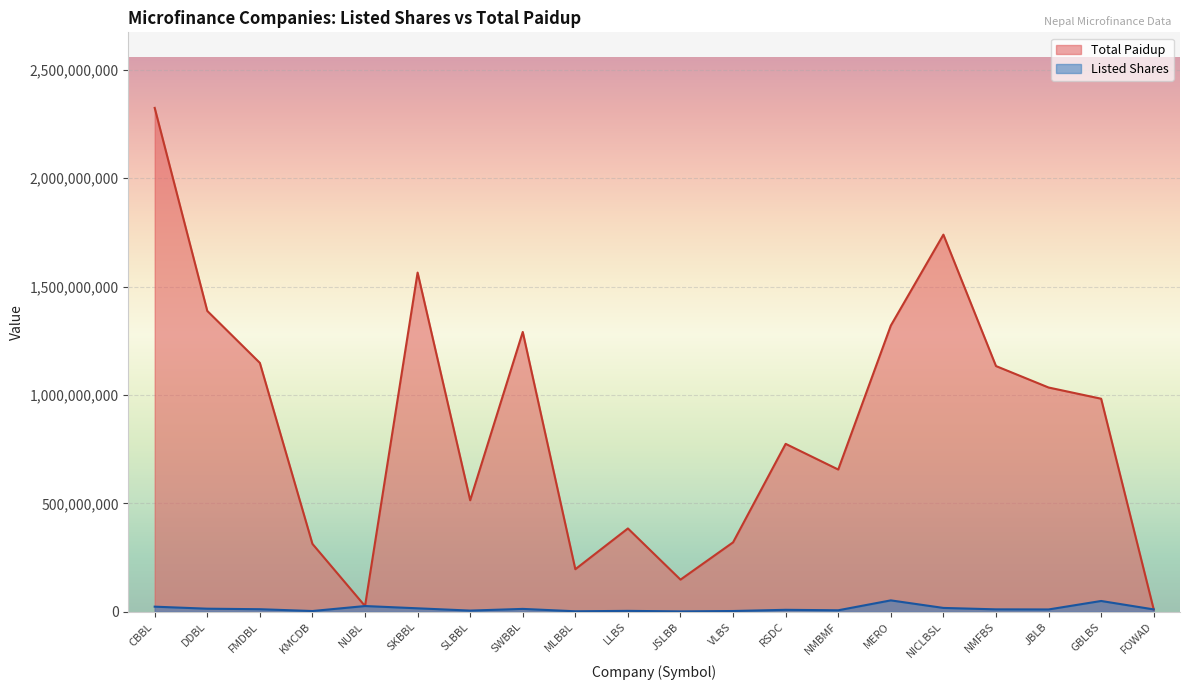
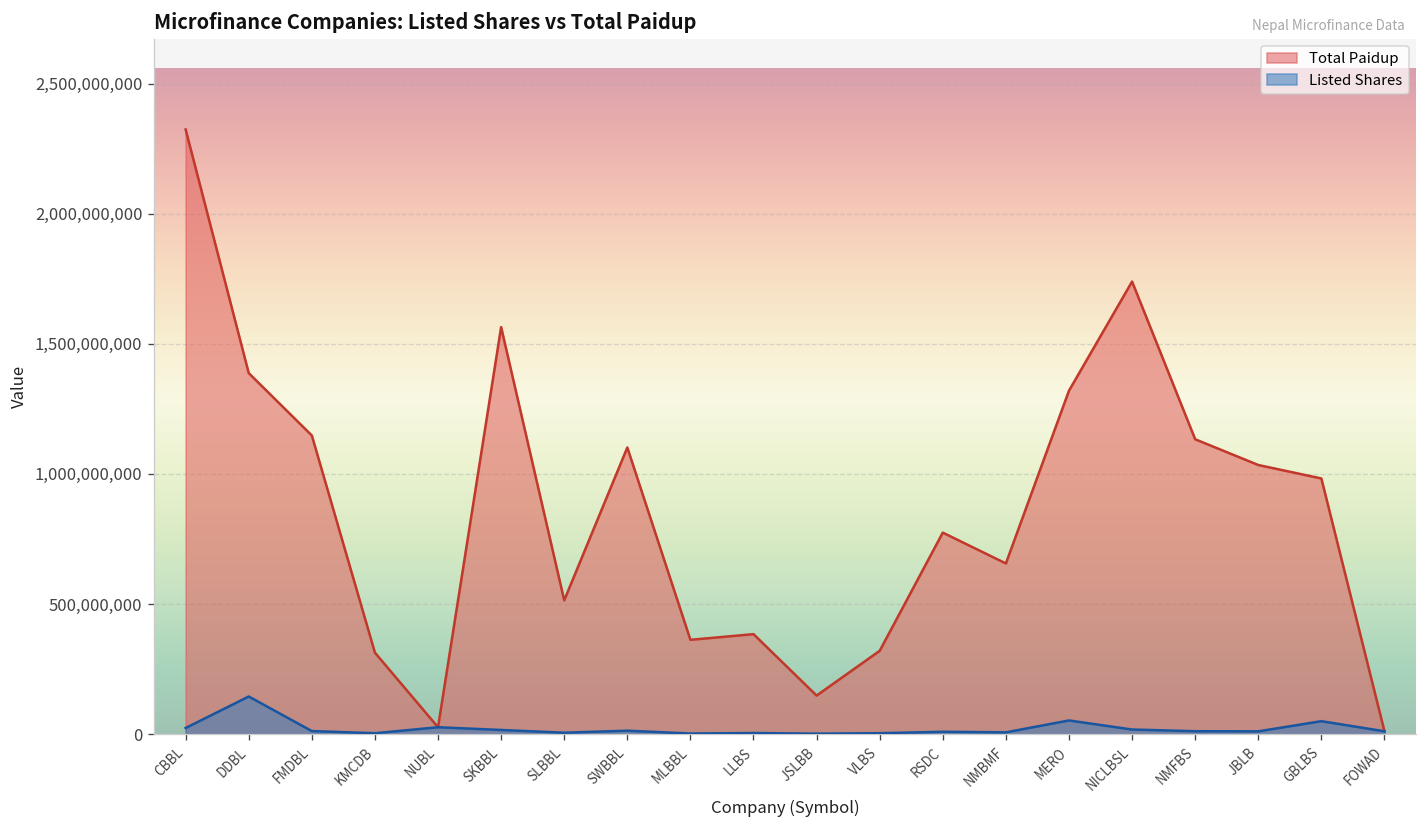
Listed Shares, DDBL: 10,000,000 -> 140,000,000
Total Paidup, SWBBL: 1,290,000,000 -> 1,100,000,000
Total Paidup, MLBBL: 200,000,000 -> 360,000,000
